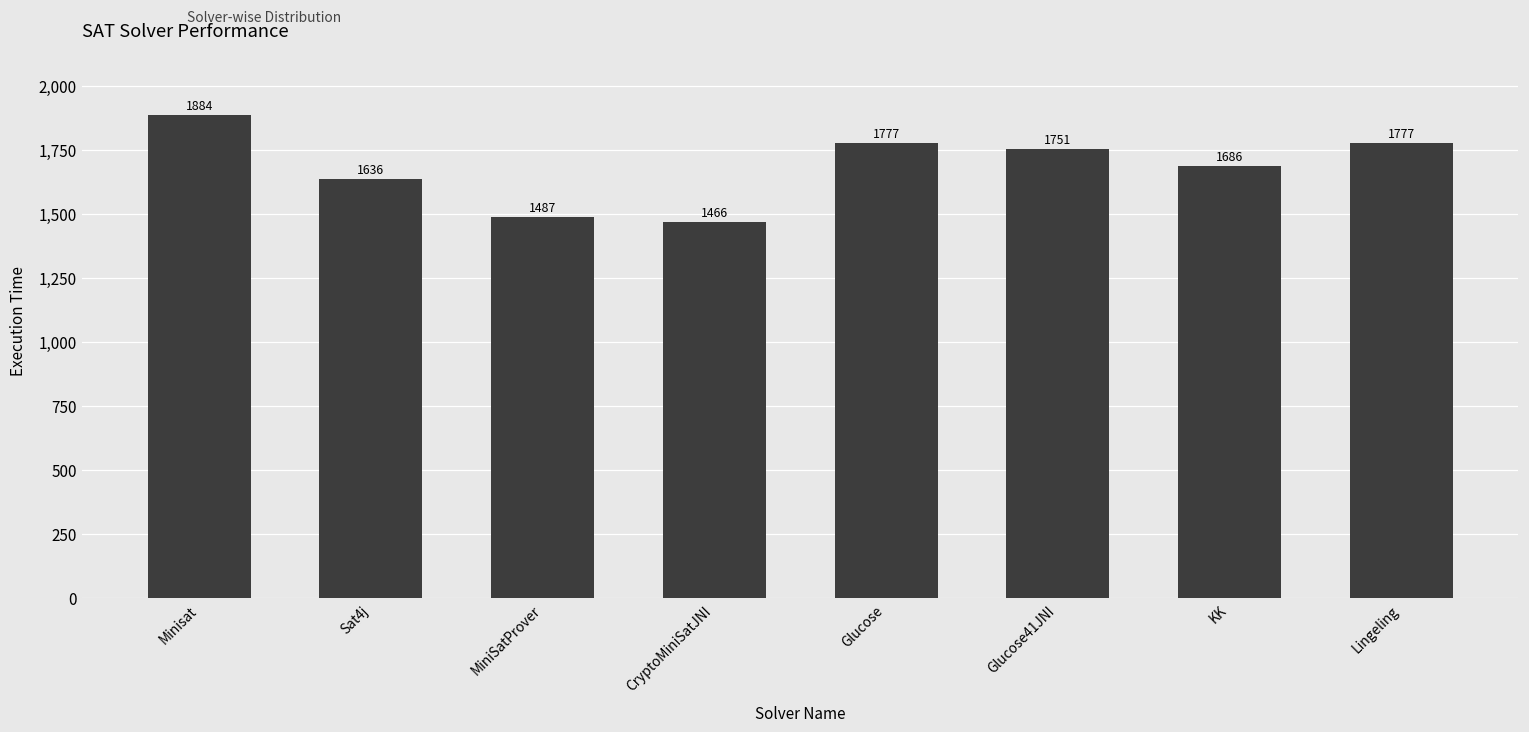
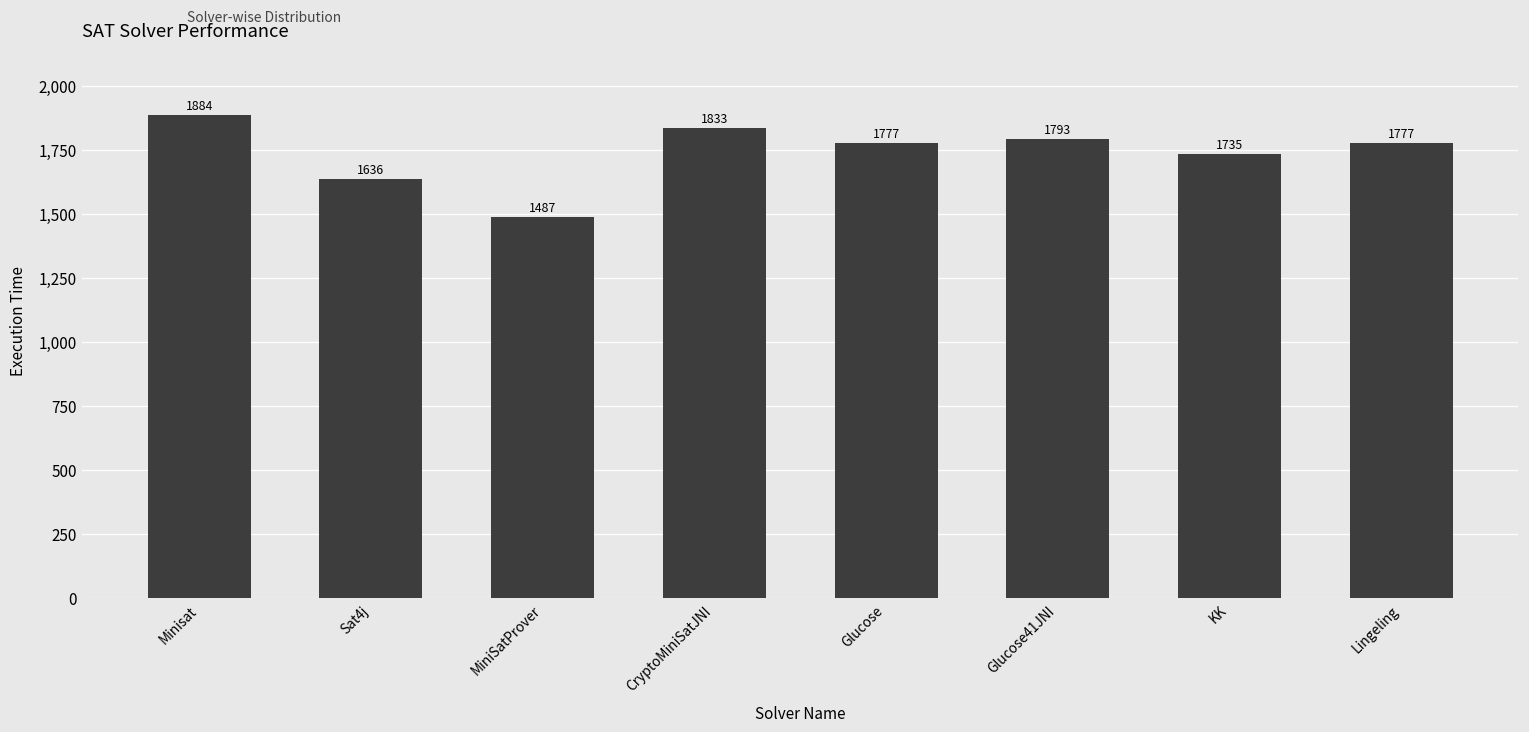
CryptoMiniSatJNI: 1466 -> 1833
Glucose41JNI: 1751 -> 1793
KK: 1686 -> 1735
